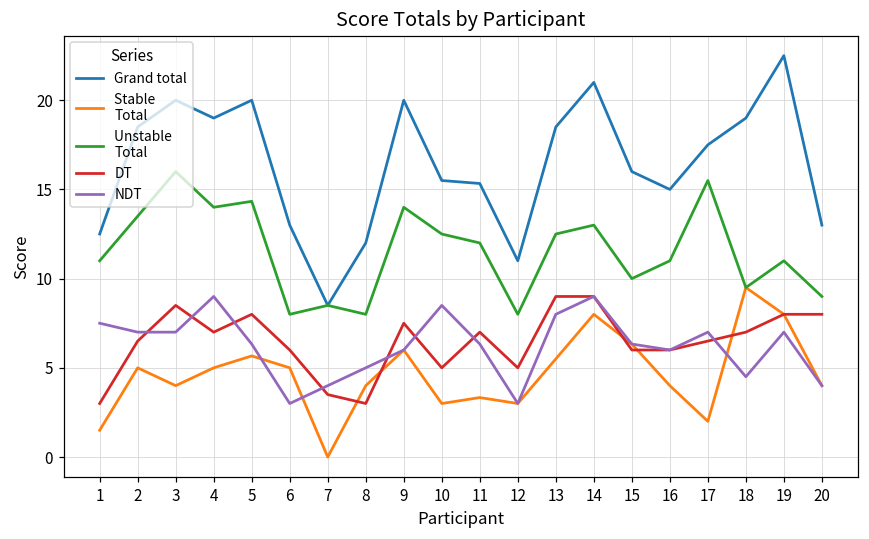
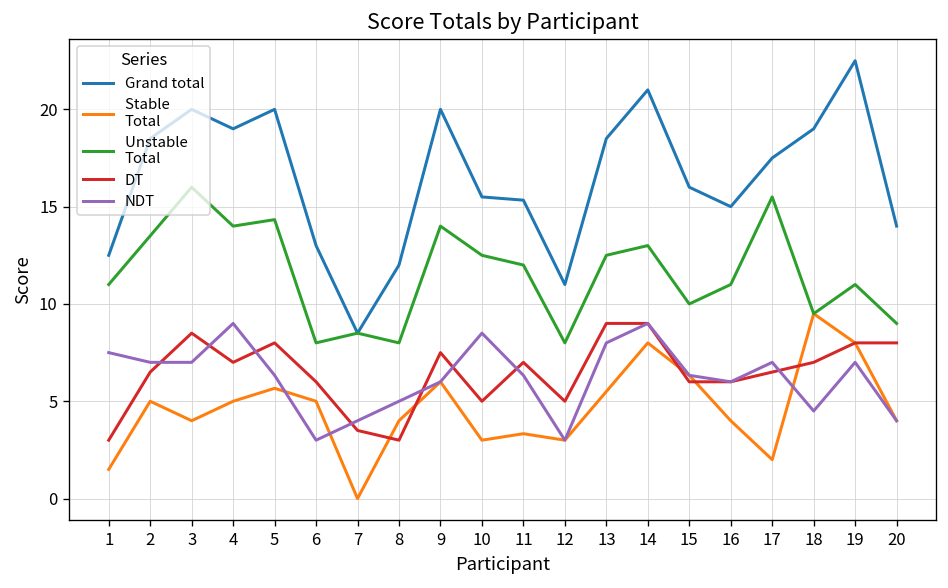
Grand total, 20: 13 -> 14
